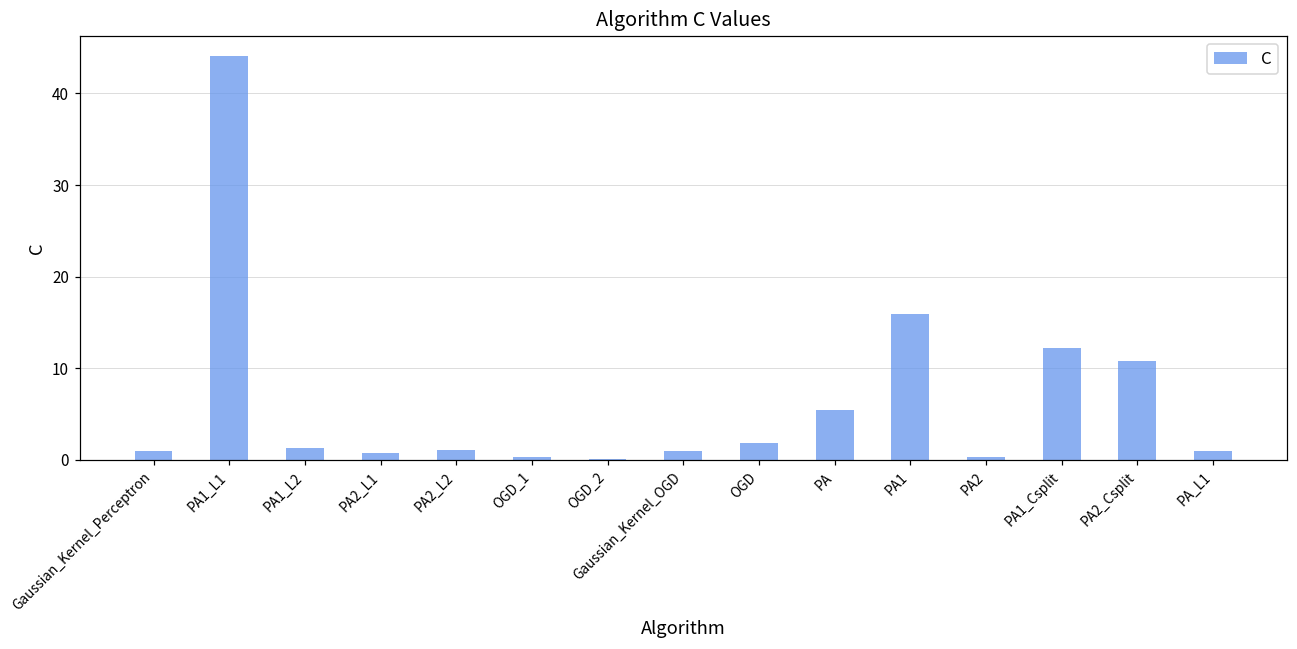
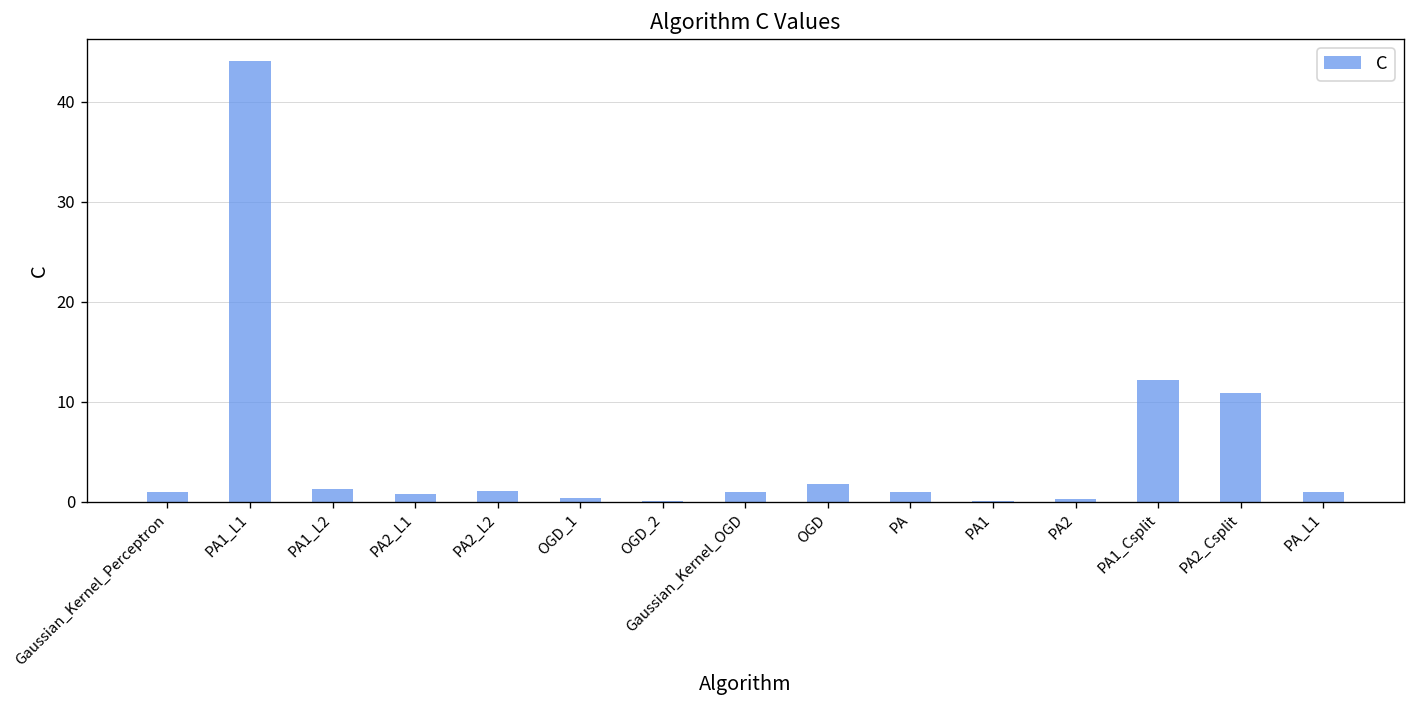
PA: 5 -> 1
PA1: 16 -> 0
